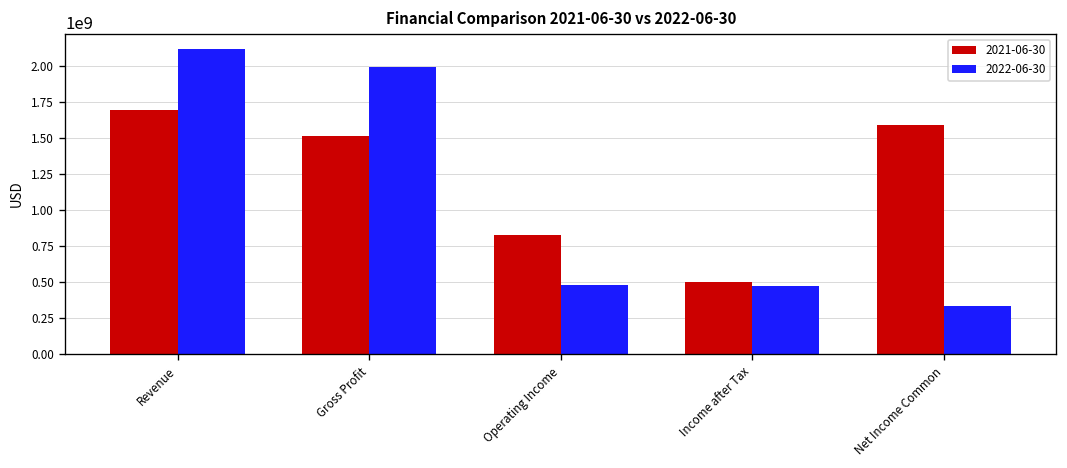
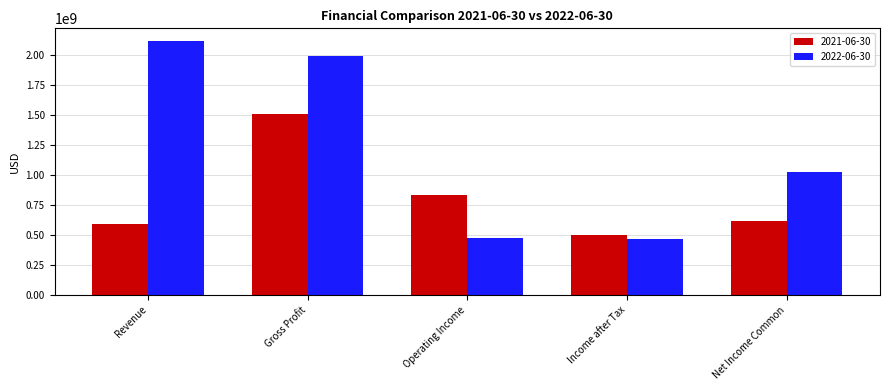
2021-06-30, Revenue: 1700000000 -> 590000000
2021-06-30, Net Income Common: 1590000000 -> 620000000
2022-06-30, Net Income Common: 330000000 -> 1030000000
